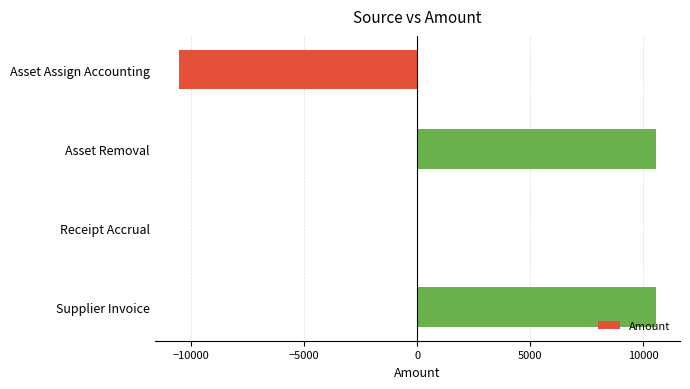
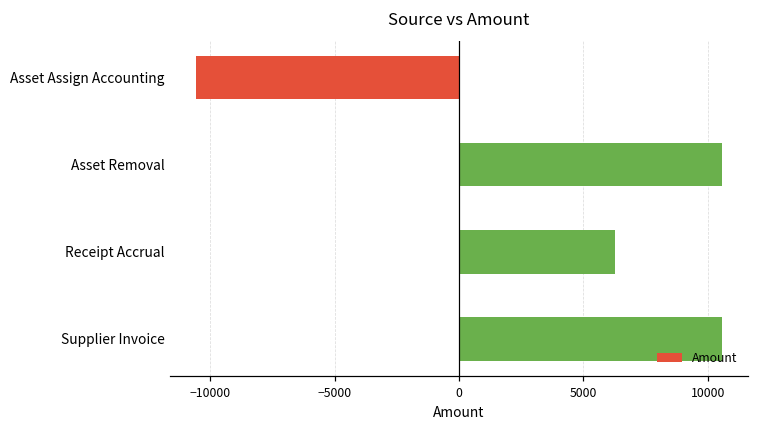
Receipt Accrual: 0 -> 6300
